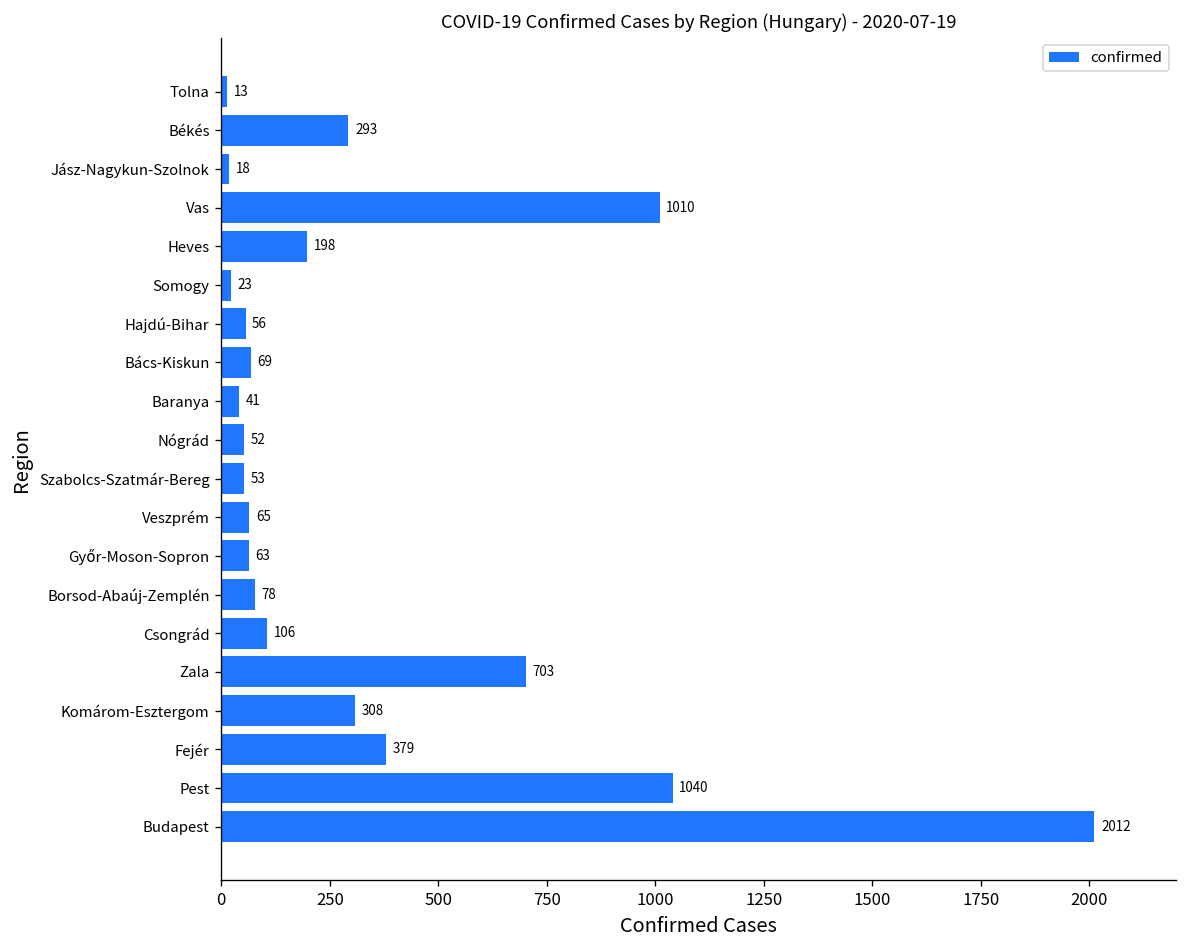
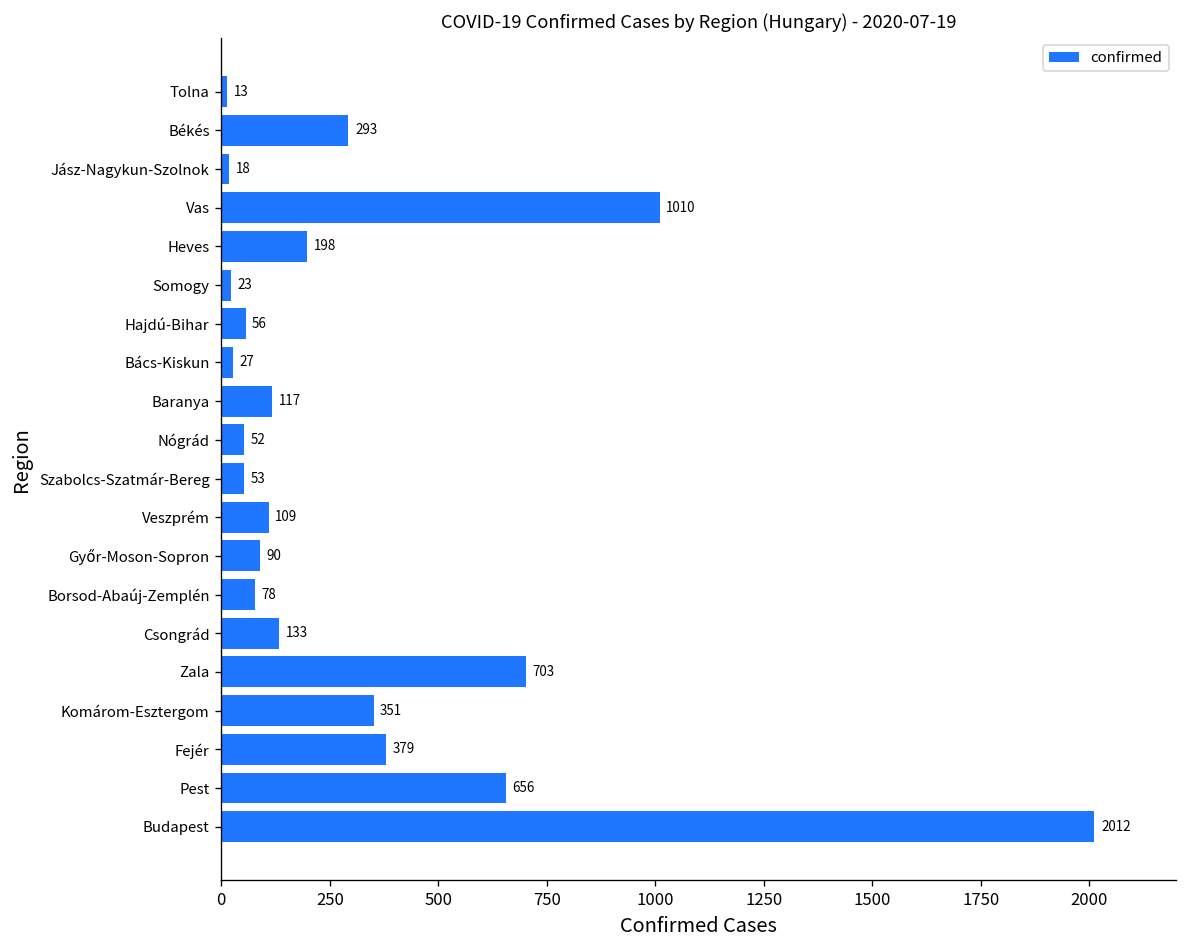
Bács-Kiskun: 69 -> 27
Baranya: 41 -> 117
Veszprém: 65 -> 109
Győr-Moson-Sopron: 63 -> 90
Csongrád: 106 -> 133
Komárom-Esztergom: 308 -> 351
Pest: 1040 -> 656
